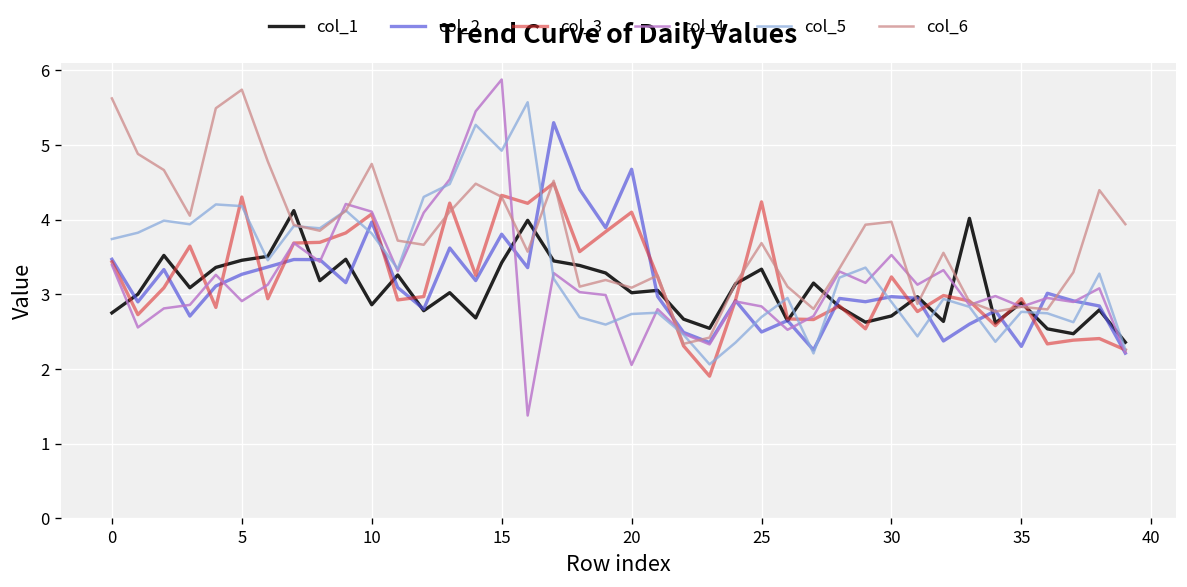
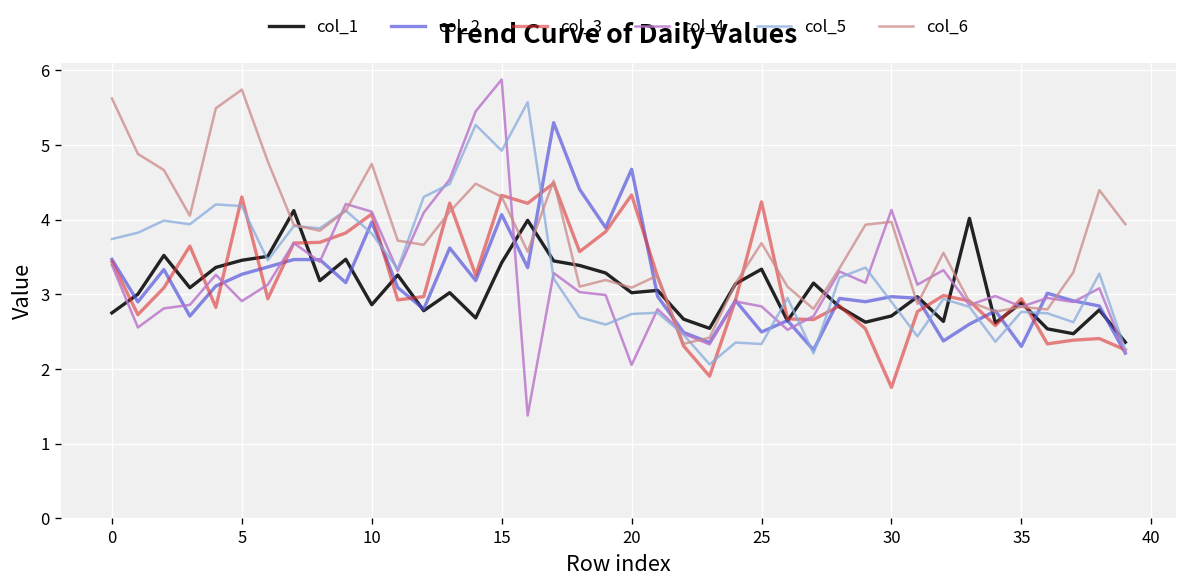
col_2, 15: 3.8 -> 4.1
col_3, 20: 4.1 -> 4.3
col_5, 25: 2.7 -> 2.3
col_3, 30: 3.2 -> 1.8
col_4, 30: 3.5 -> 4.1
